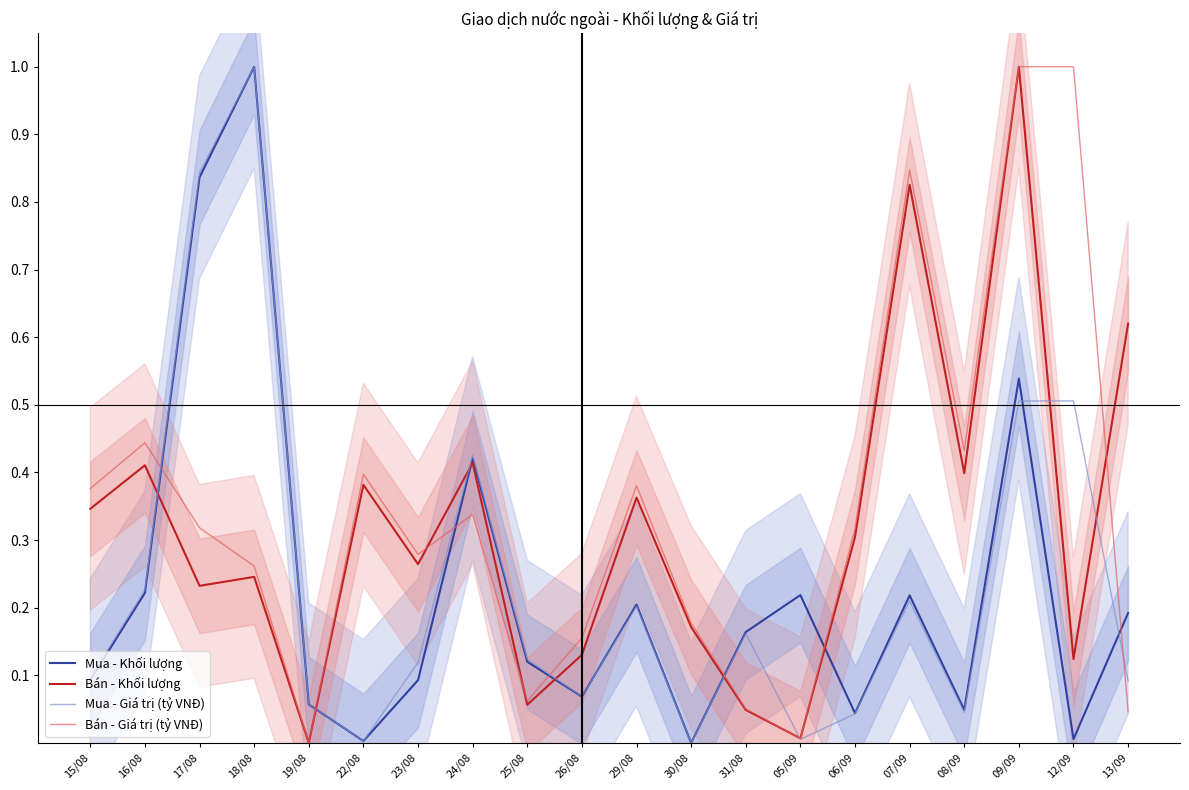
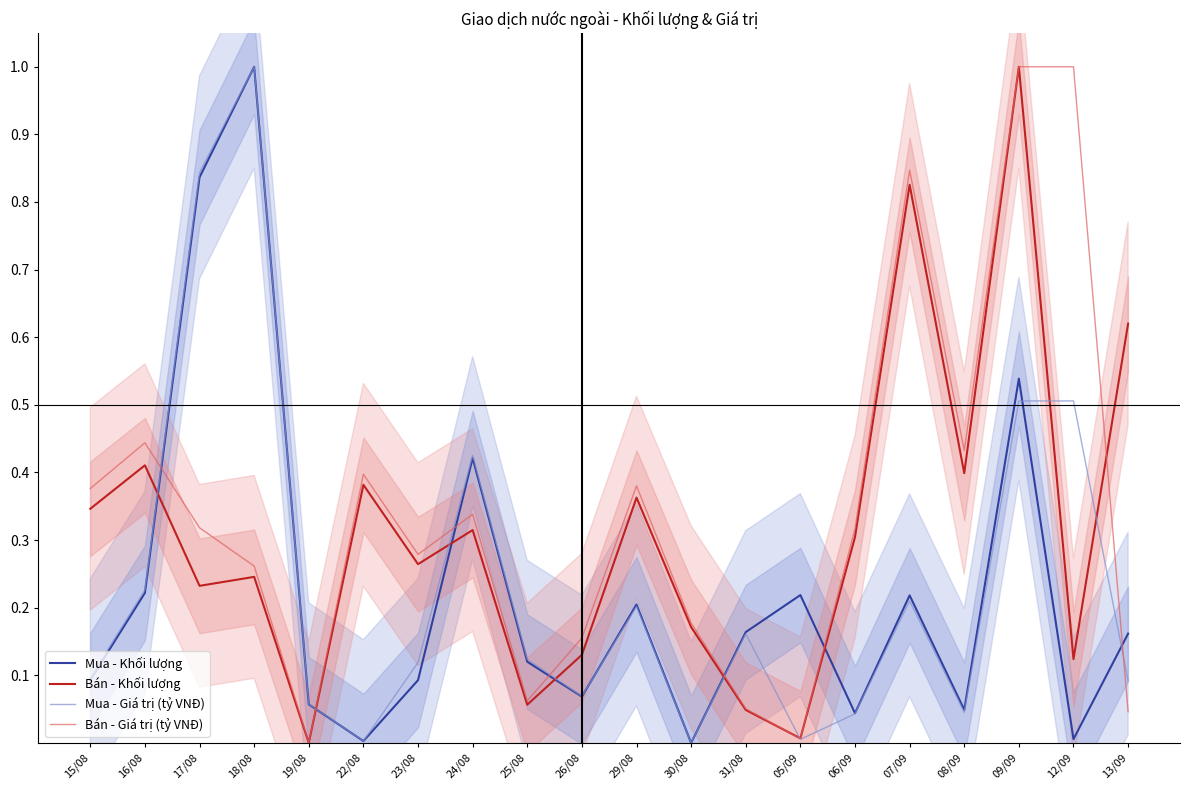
Bán - Khối lượng, 24/08: 0.41 -> 0.31
Mua - Khối lượng, 13/09: 0.19 -> 0.16
